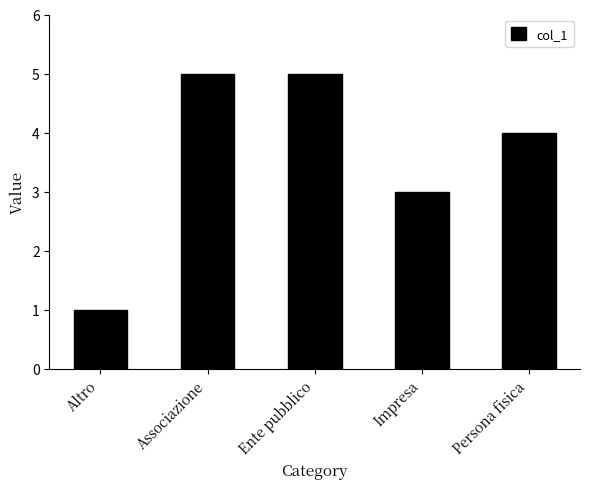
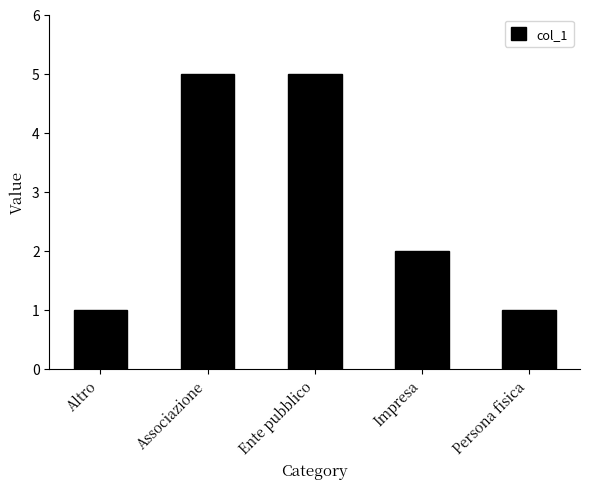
Impresa: 3 -> 2
Persona fisica: 4 -> 1
